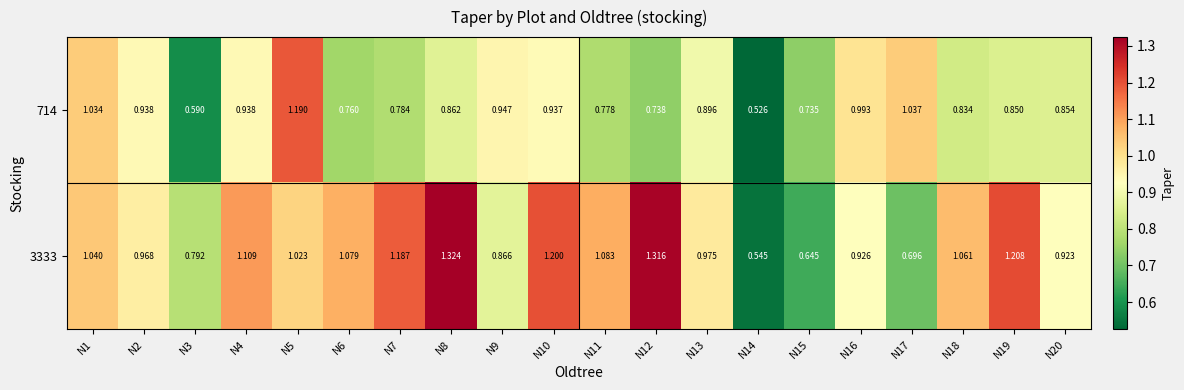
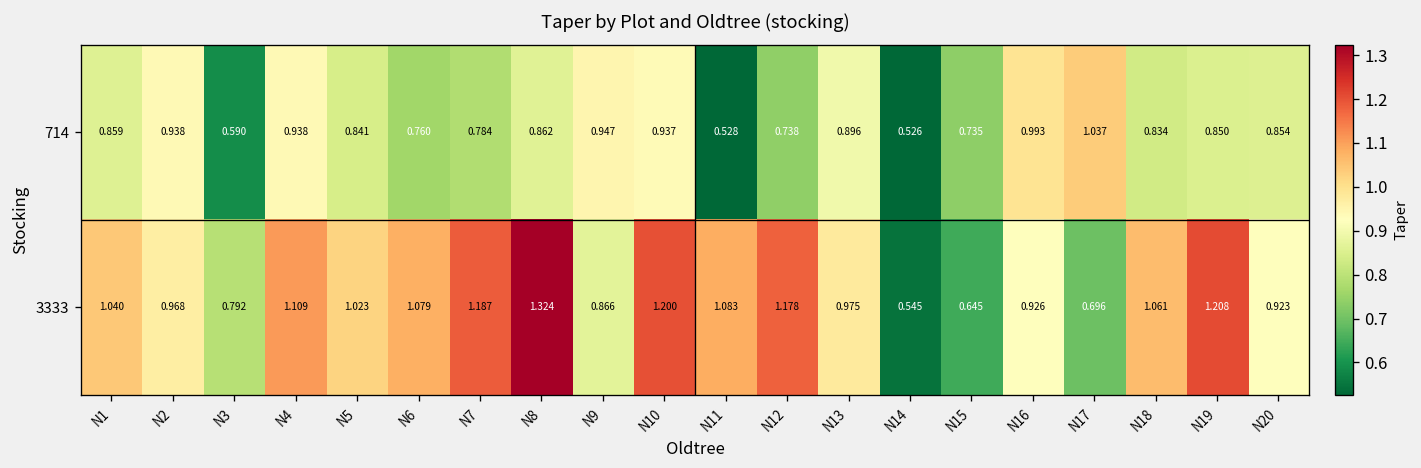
714, N1: 1.034 -> 0.859
714, N5: 1.190 -> 0.841
714, N11: 0.778 -> 0.528
3333, N12: 1.316 -> 1.178
